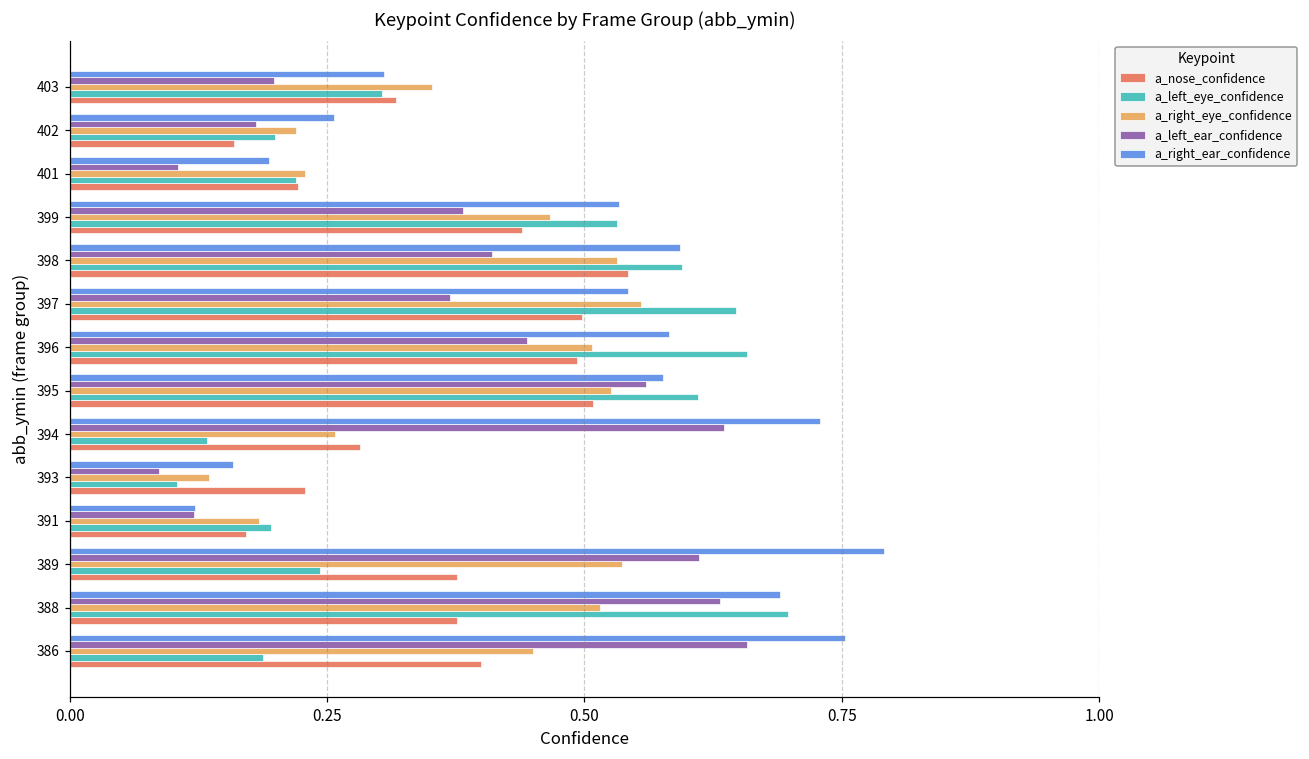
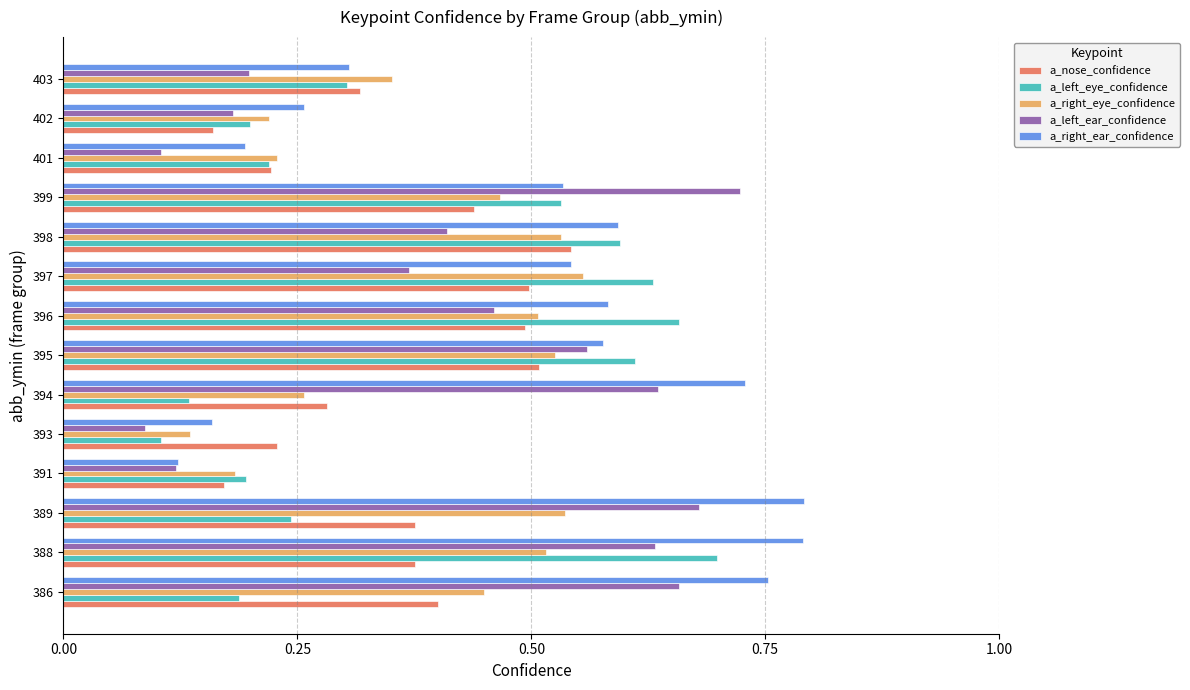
a_left_ear_confidence, 399: 0.38 -> 0.72
a_left_eye_confidence, 397: 0.65 -> 0.63
a_left_ear_confidence, 396: 0.44 -> 0.46
a_left_ear_confidence, 389: 0.61 -> 0.68
a_right_ear_confidence, 388: 0.69 -> 0.79
